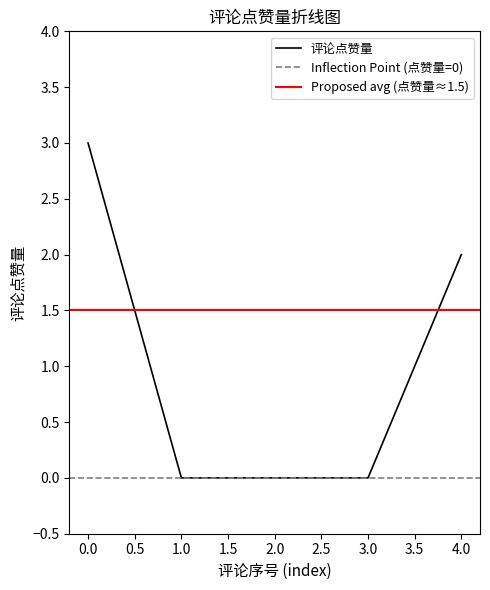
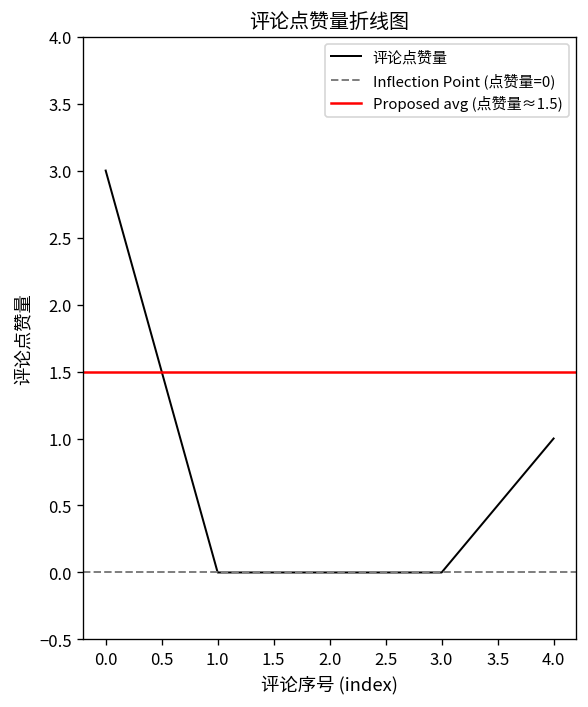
4.0: 2 -> 1
